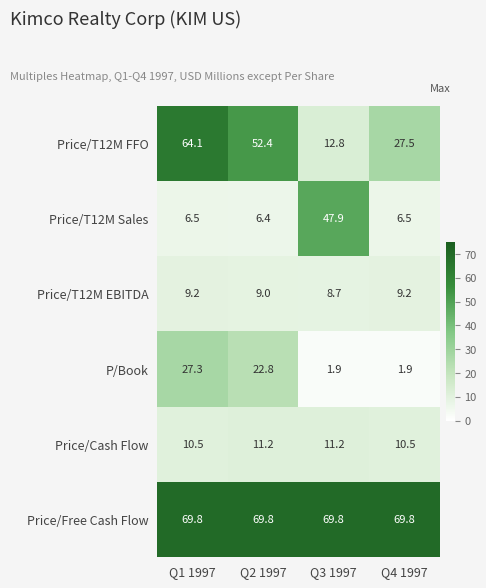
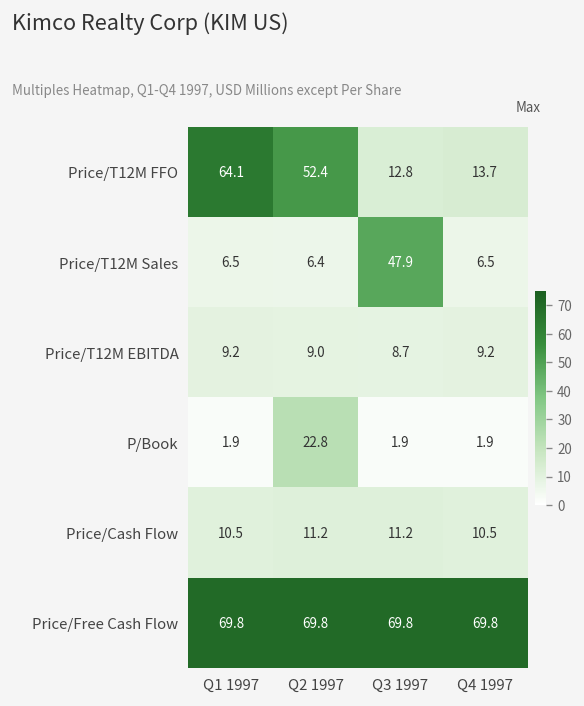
Price/T12M FFO, Q4 1997: 27.5 -> 13.7
P/Book, Q1 1997: 27.3 -> 1.9
